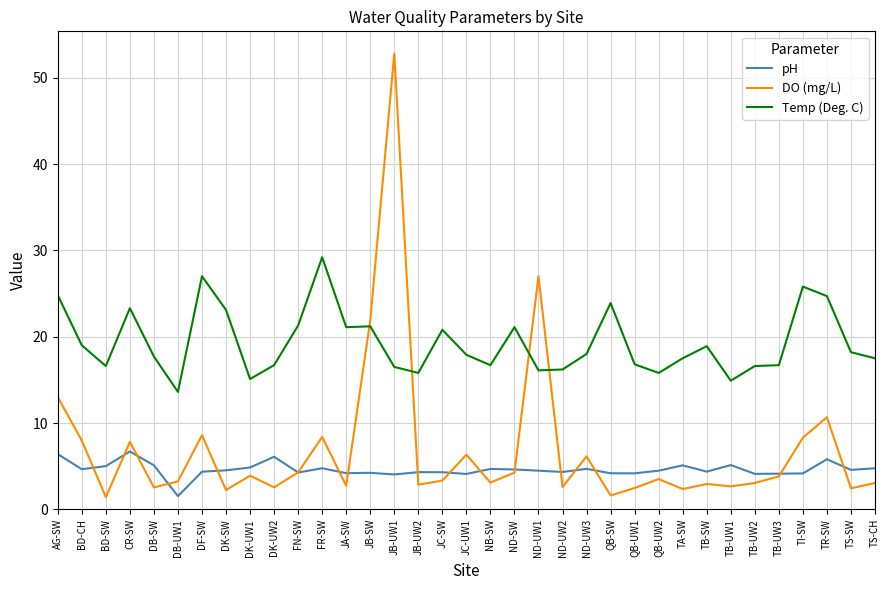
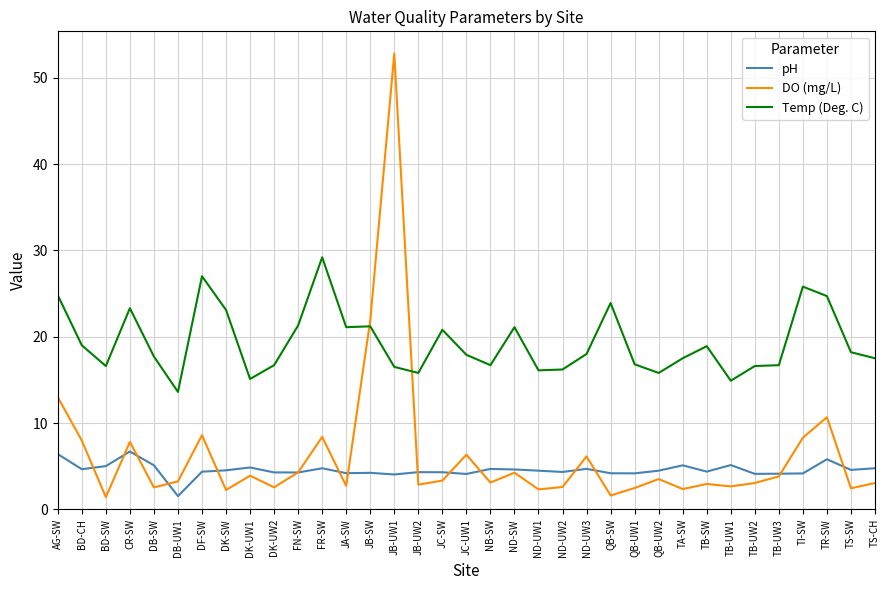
pH, DK-UW2: 6 -> 4
DO (mg/L), ND-UW1: 27 -> 2
